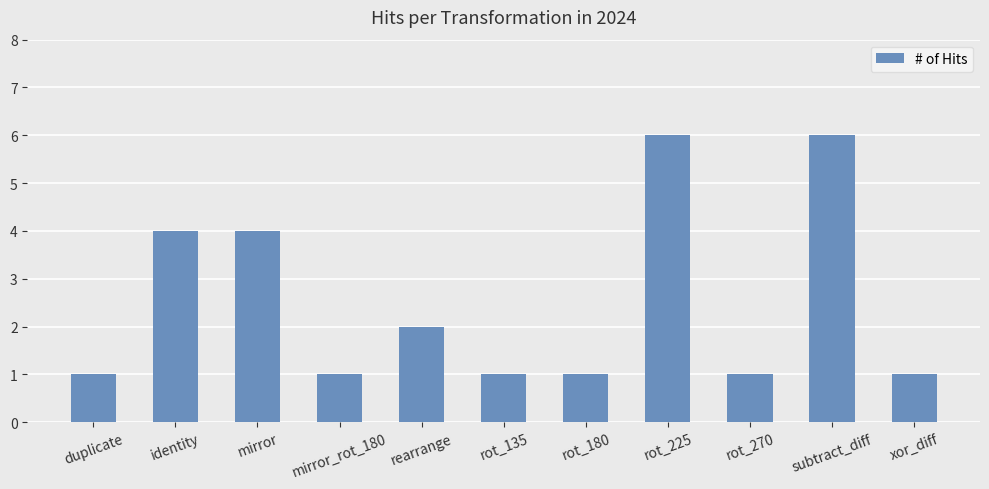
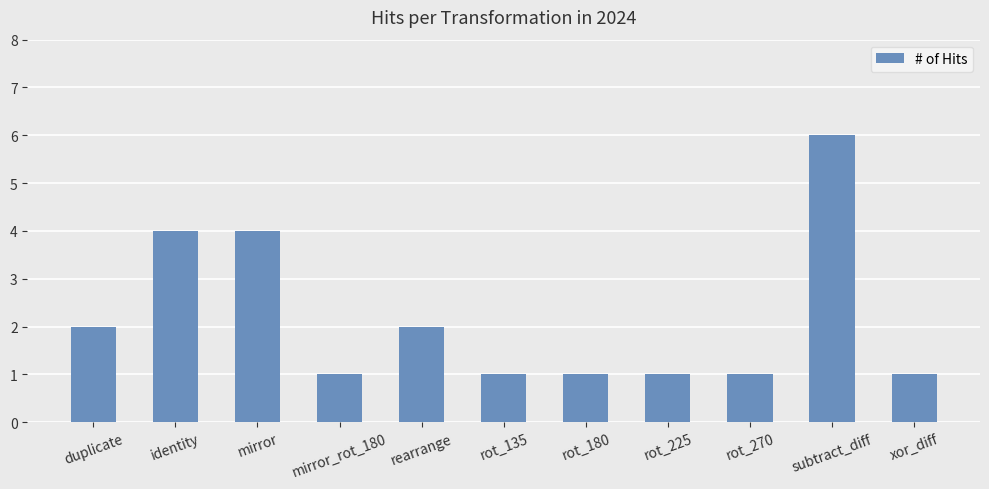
duplicate: 1 -> 2
rot_225: 6 -> 1
